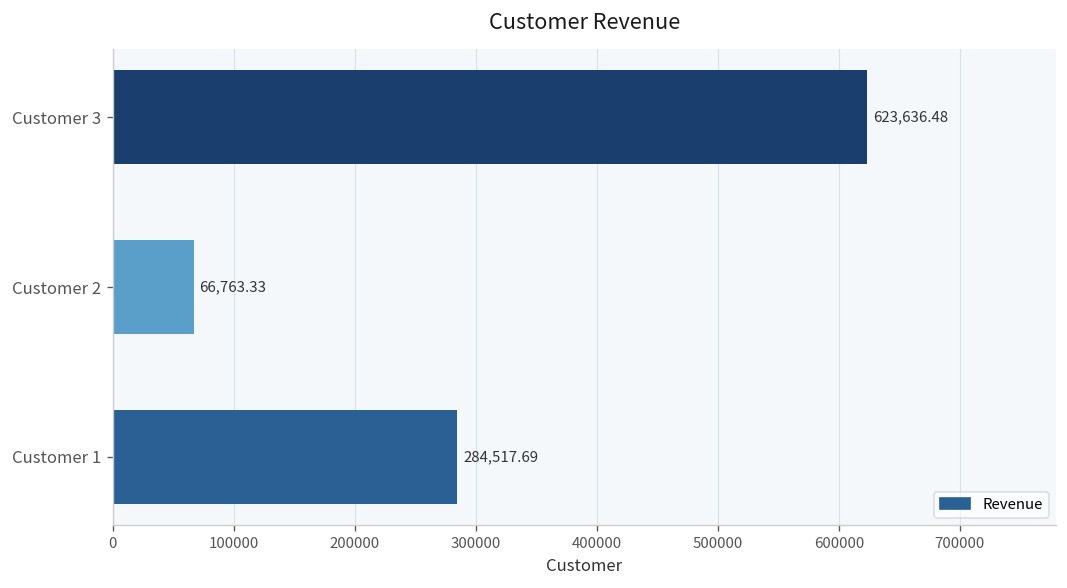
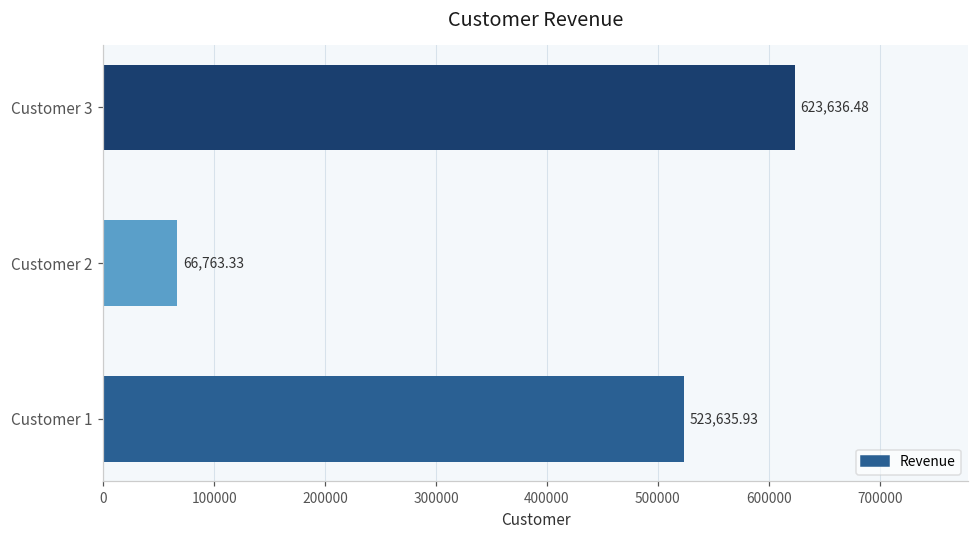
Customer 1: 284,517.69 -> 523,635.93
